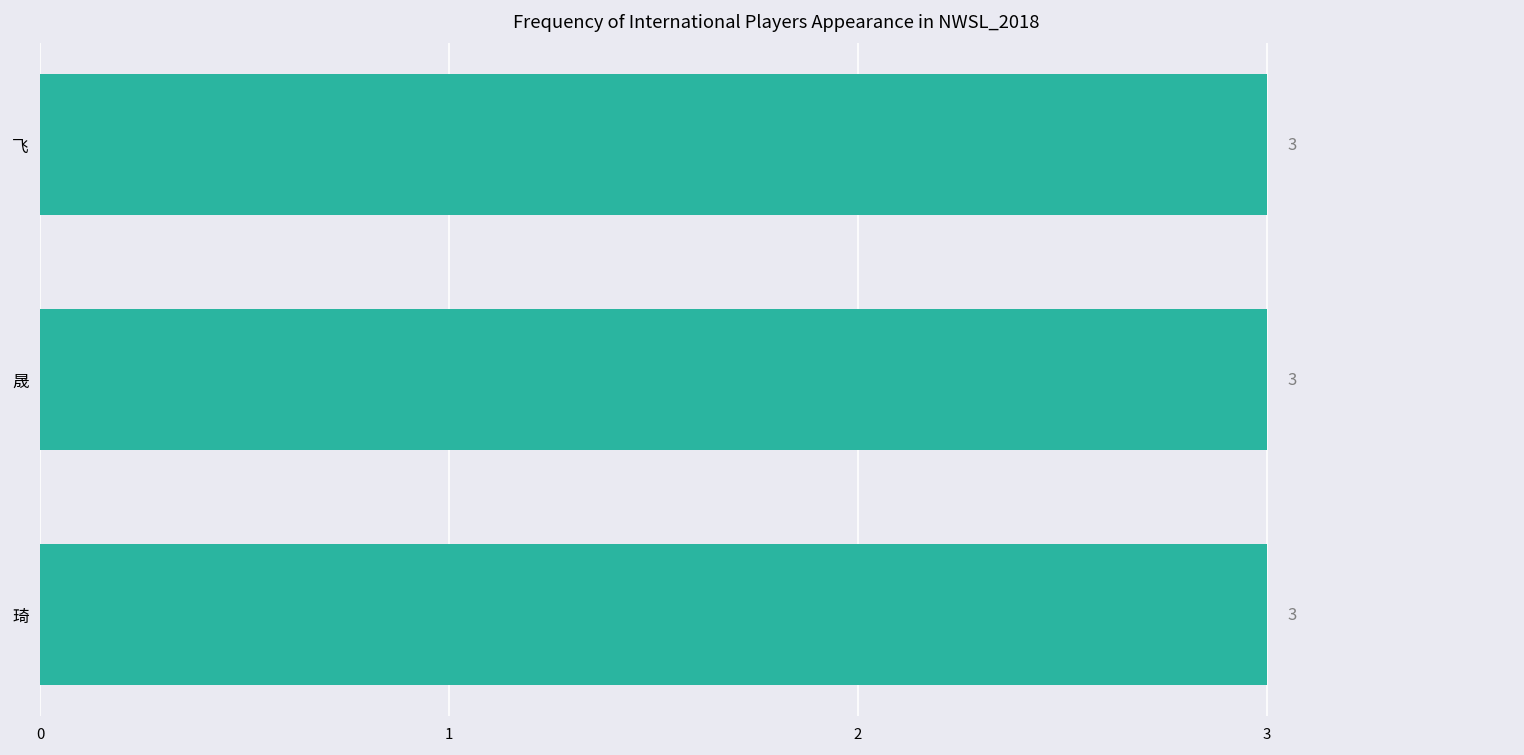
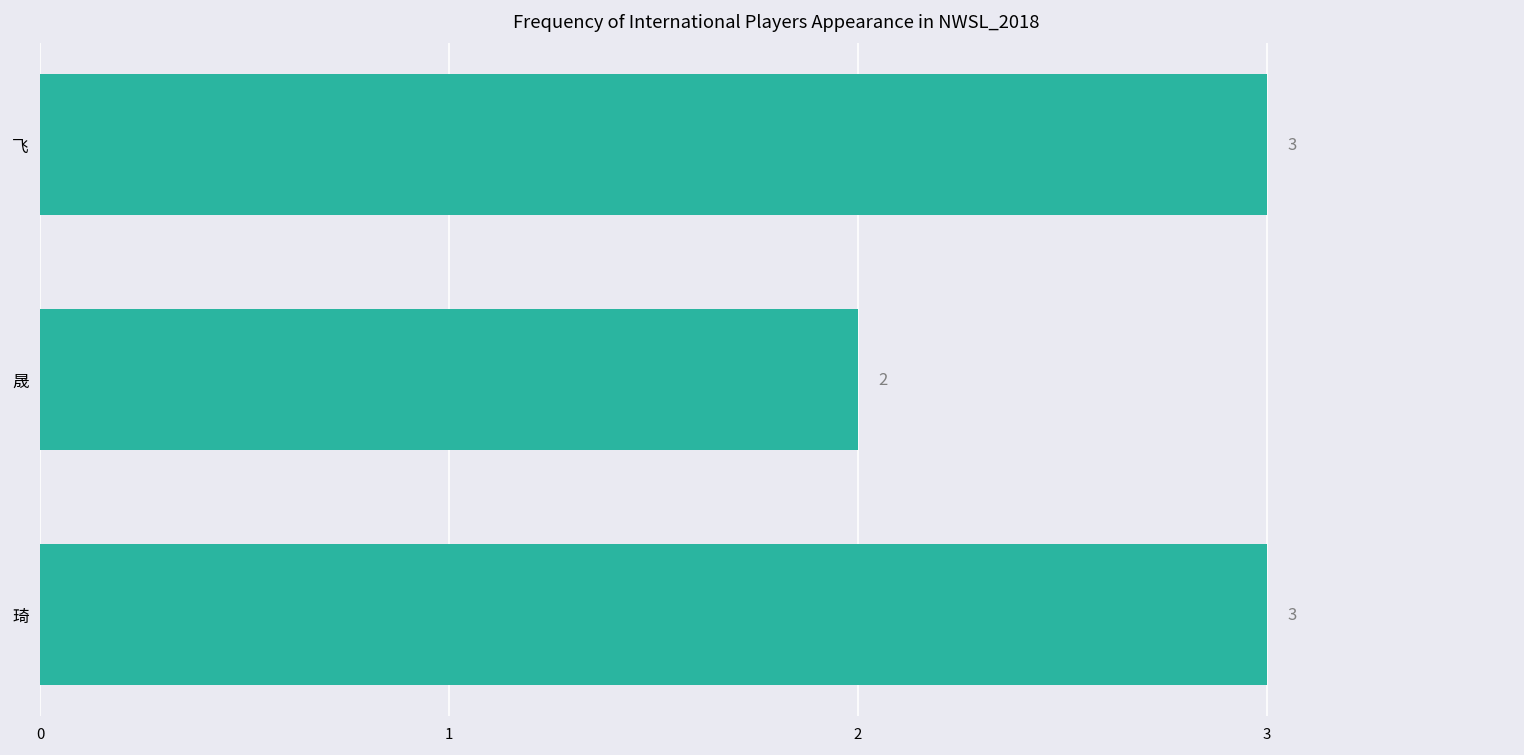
晟: 3 -> 2
